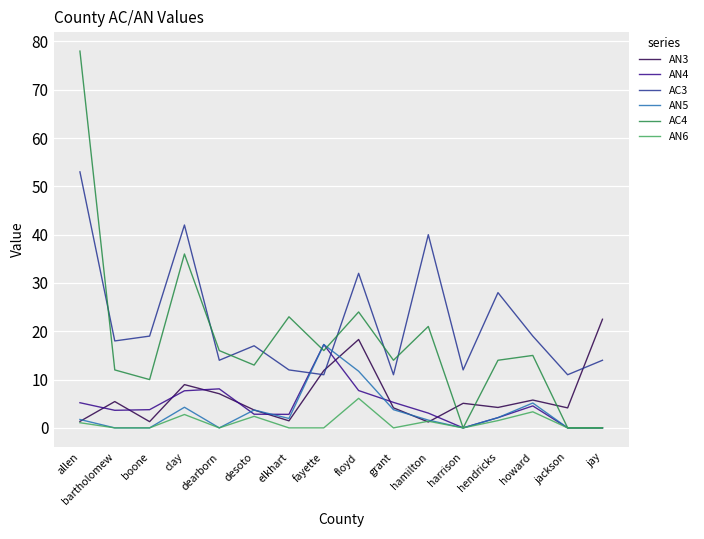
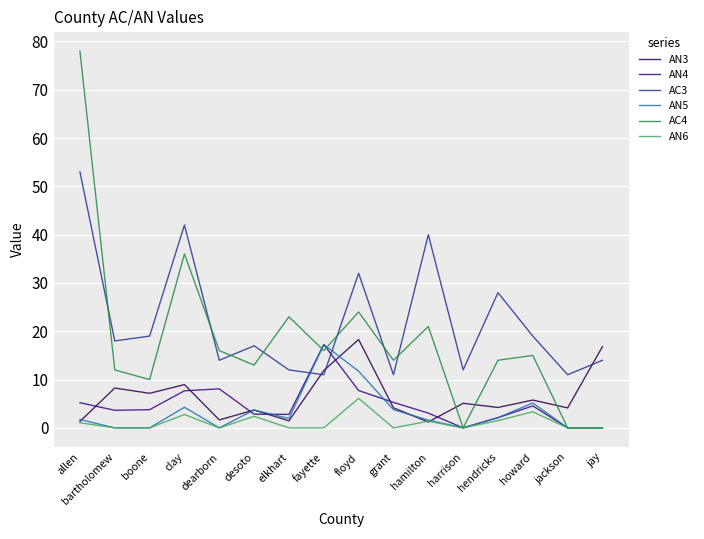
AN3, bartholomew: 5 -> 8
AN3, boone: 1 -> 7
AN3, dearborn: 7 -> 2
AN3, jay: 22 -> 17
